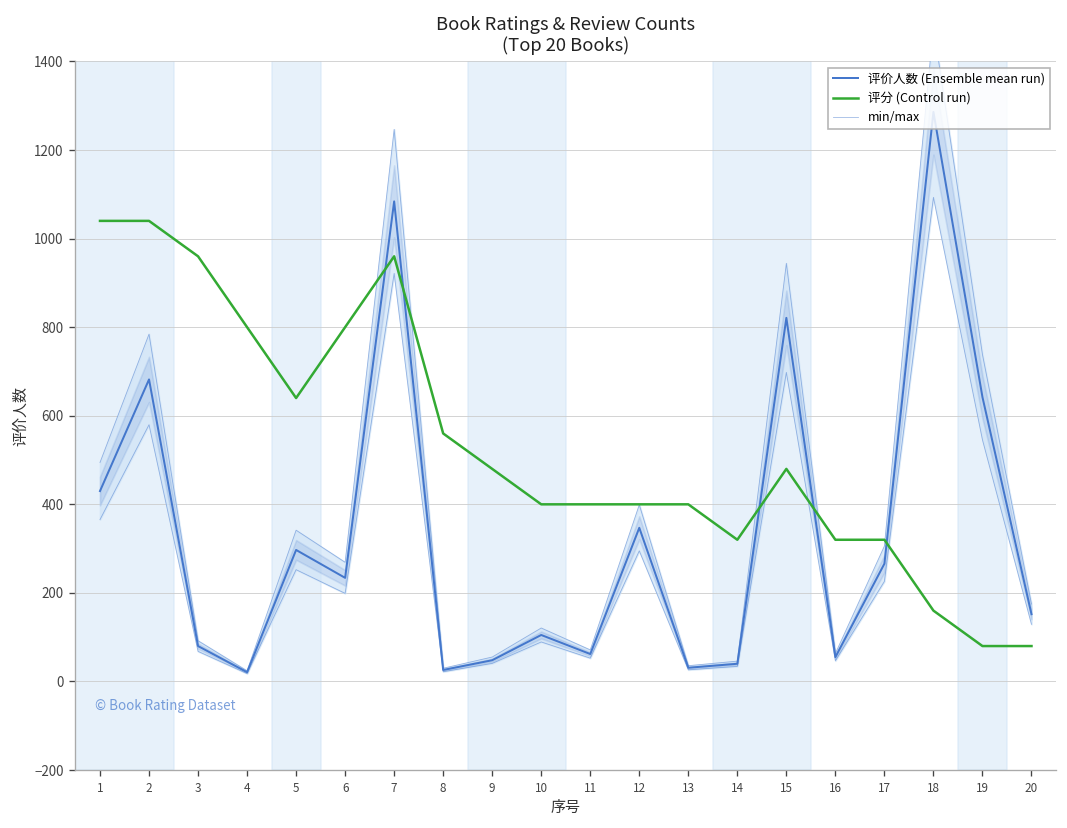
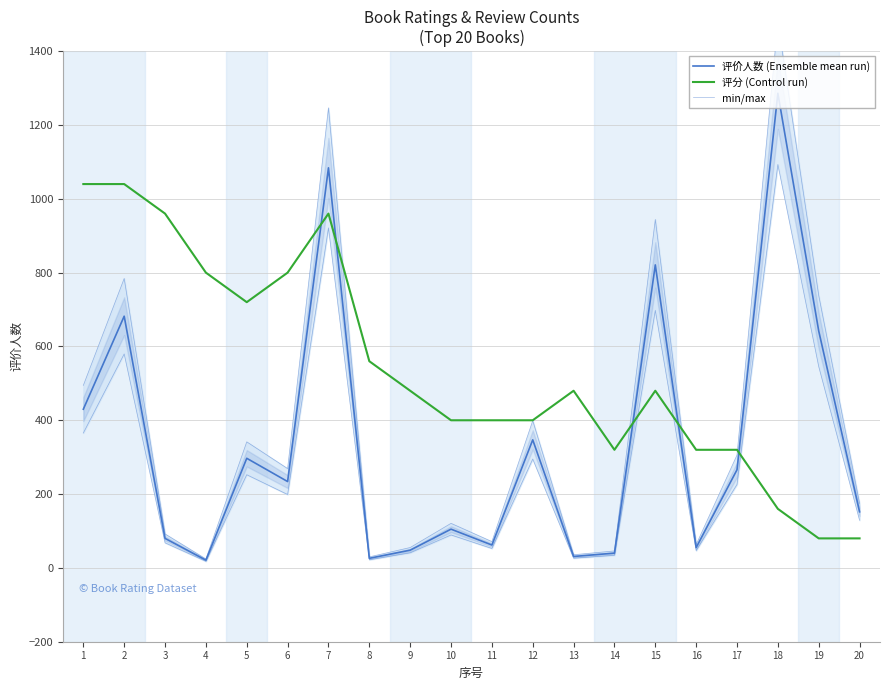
评分 (Control run), 5: 640 -> 720
评分 (Control run), 13: 400 -> 480
